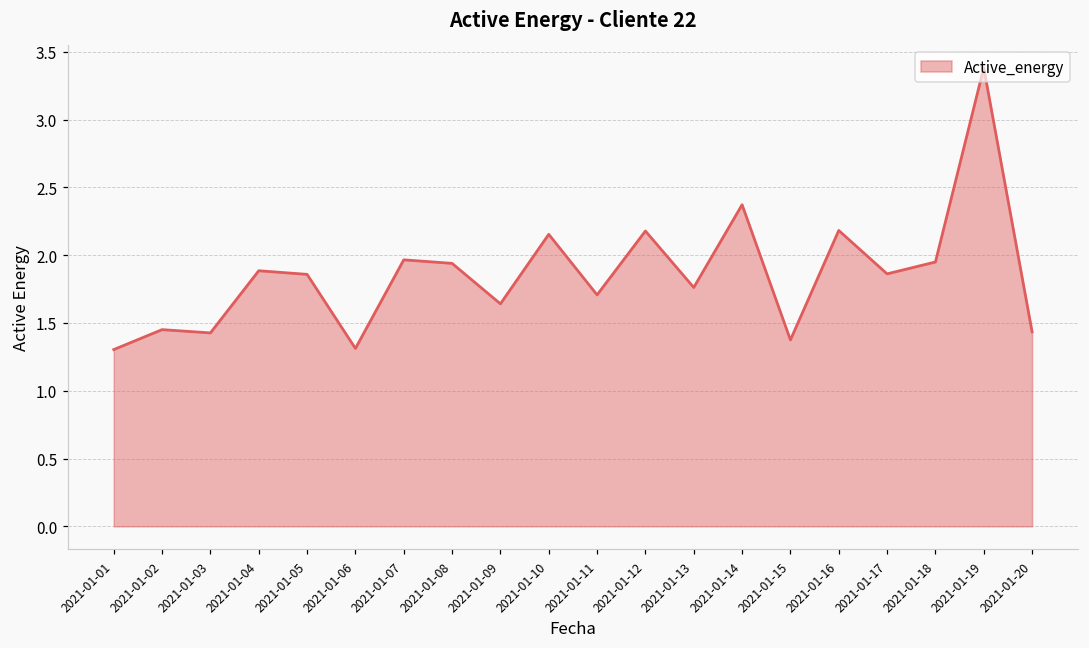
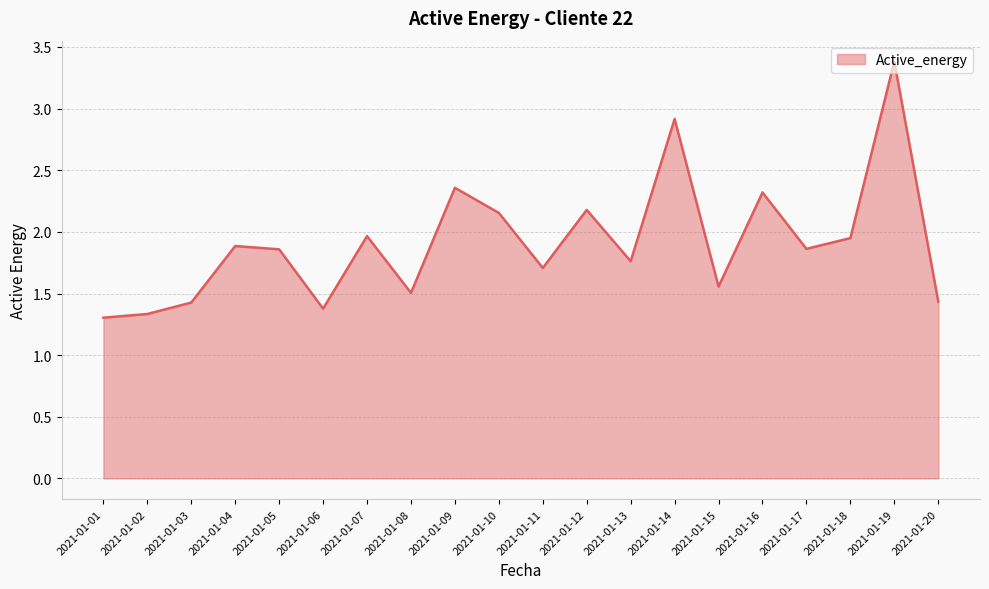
2021-01-02: 1.45 -> 1.33
2021-01-06: 1.31 -> 1.38
2021-01-08: 1.94 -> 1.51
2021-01-09: 1.64 -> 2.36
2021-01-14: 2.37 -> 2.92
2021-01-15: 1.38 -> 1.56
2021-01-16: 2.18 -> 2.32
